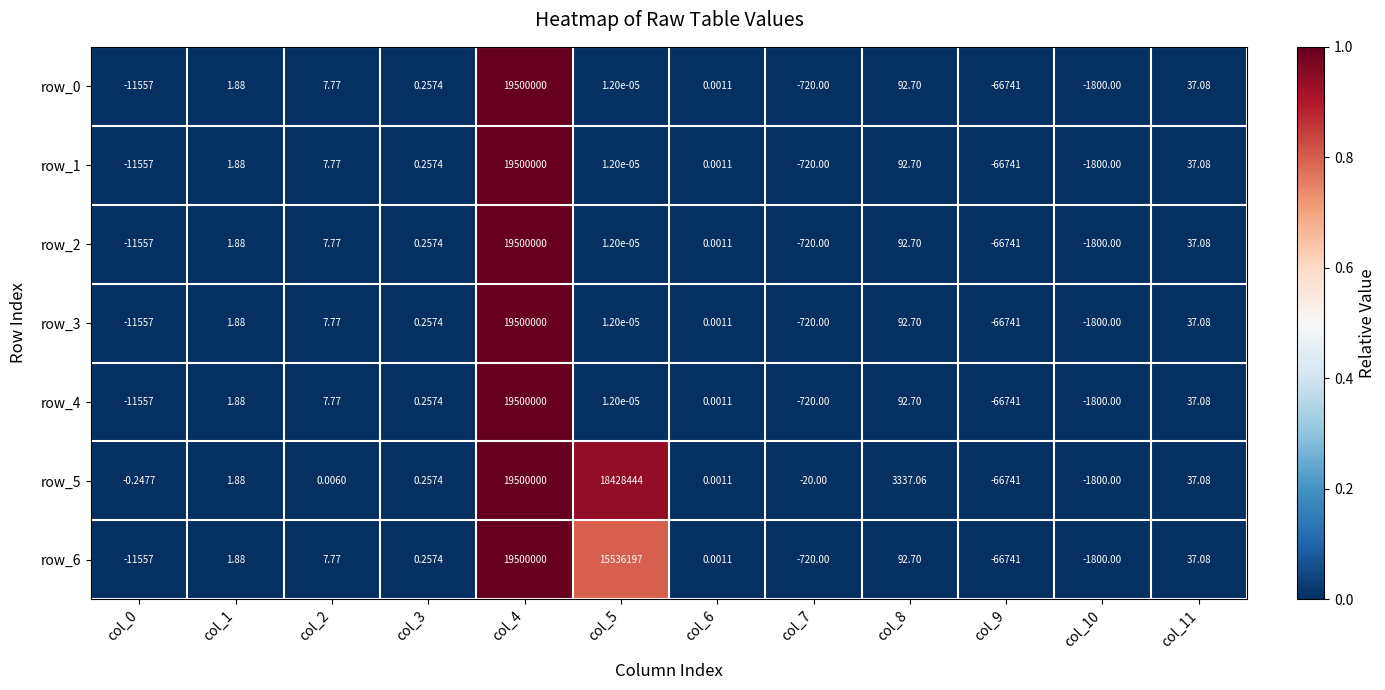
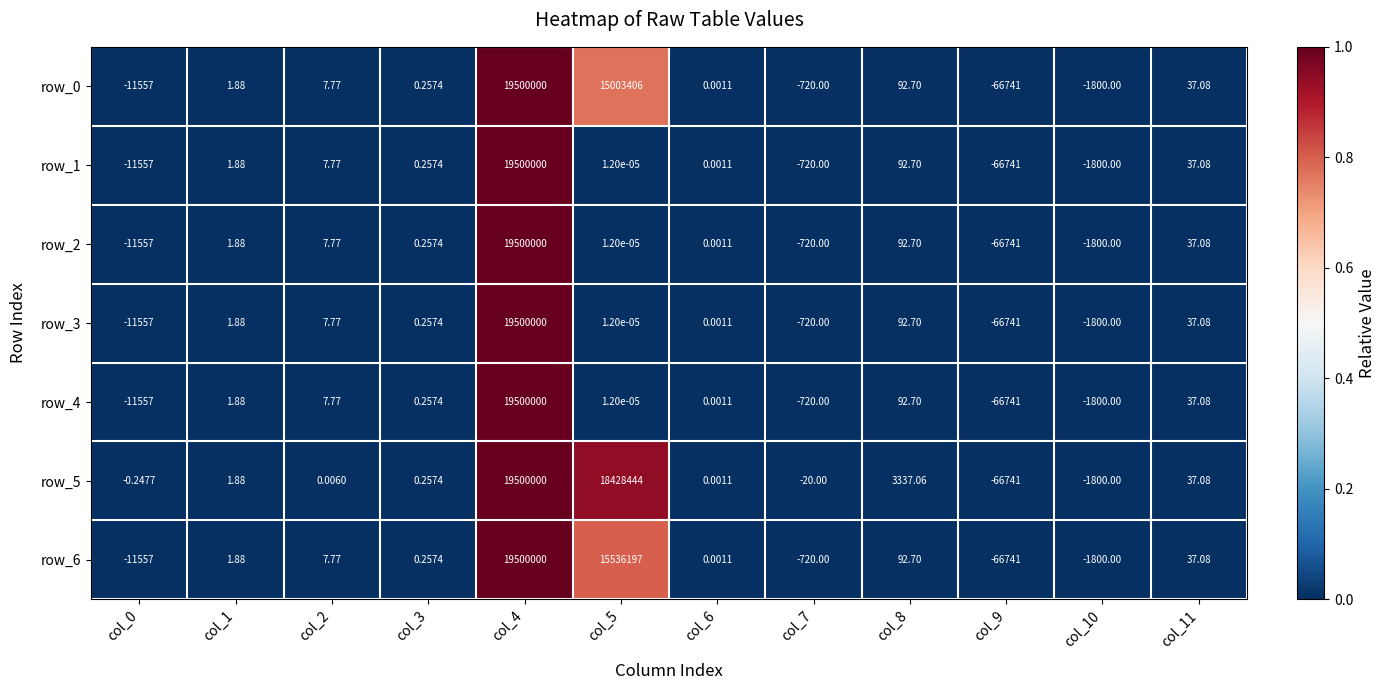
row_0, col_5: 1.20e-05 -> 15003406
